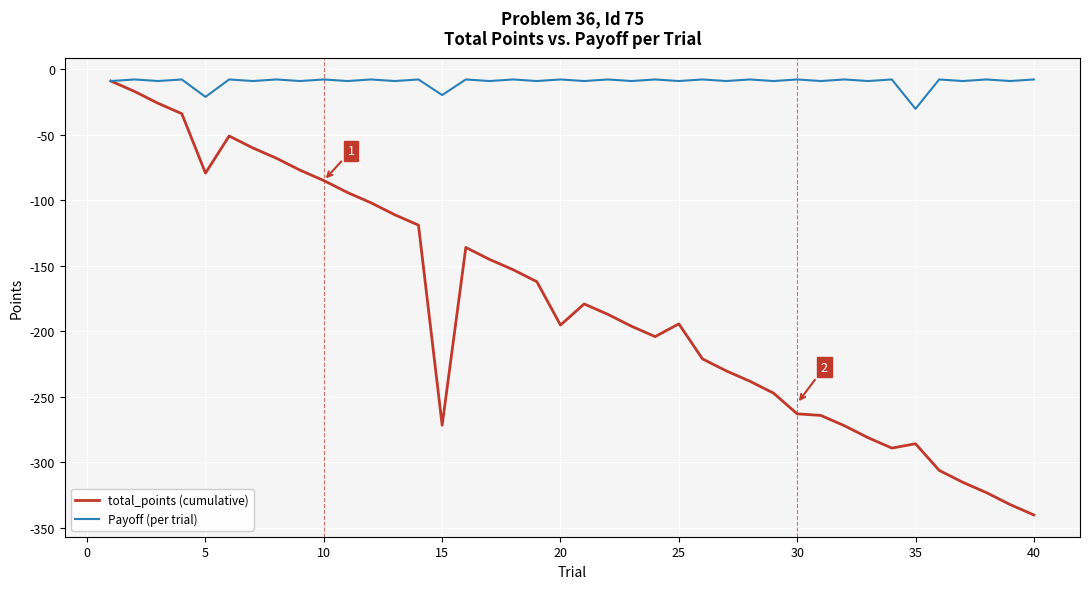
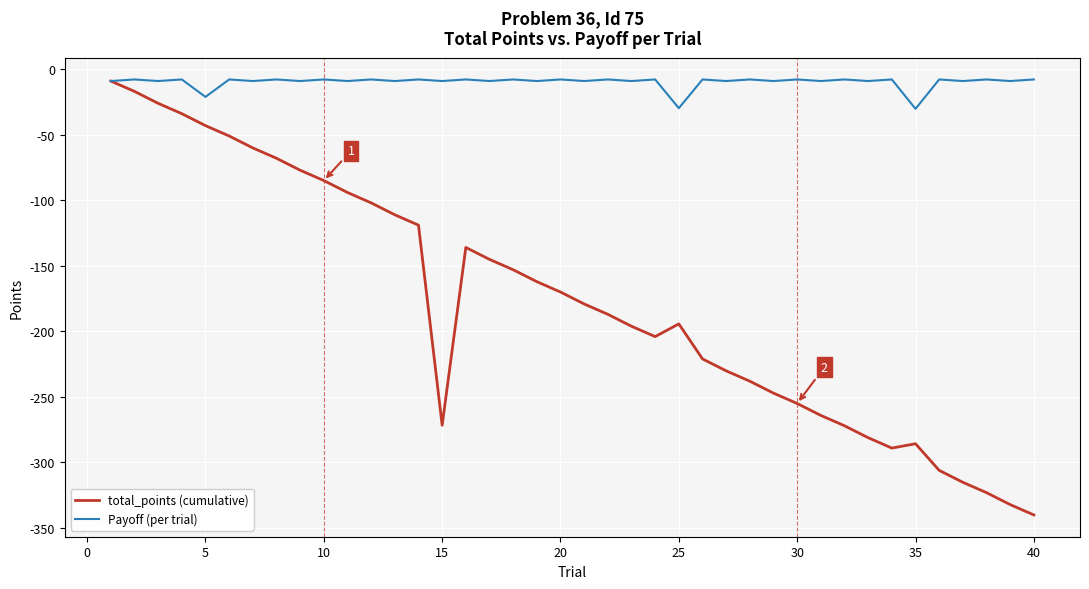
total_points (cumulative), 5: -79 -> -43
Payoff (per trial), 15: -20 -> -9
total_points (cumulative), 20: -195 -> -170
Payoff (per trial), 25: -9 -> -30
total_points (cumulative), 30: -263 -> -255
